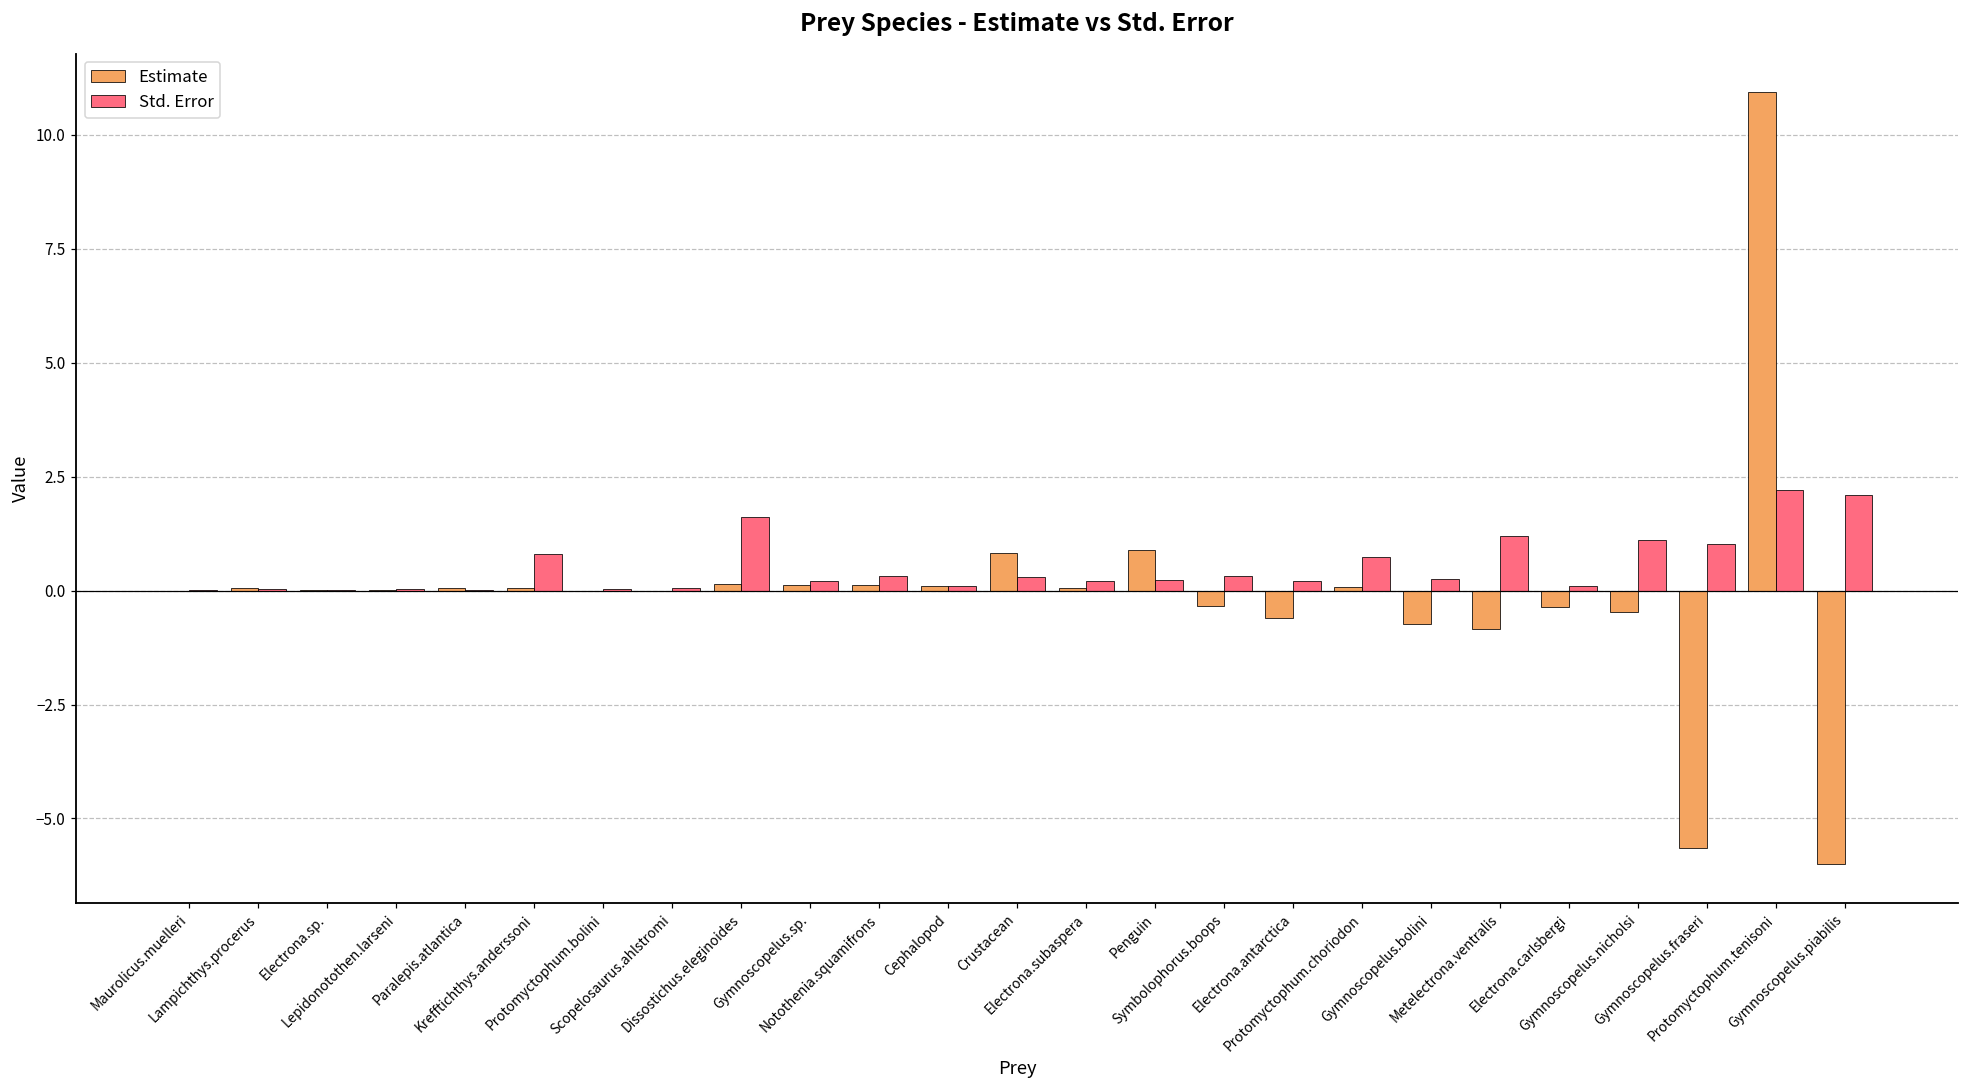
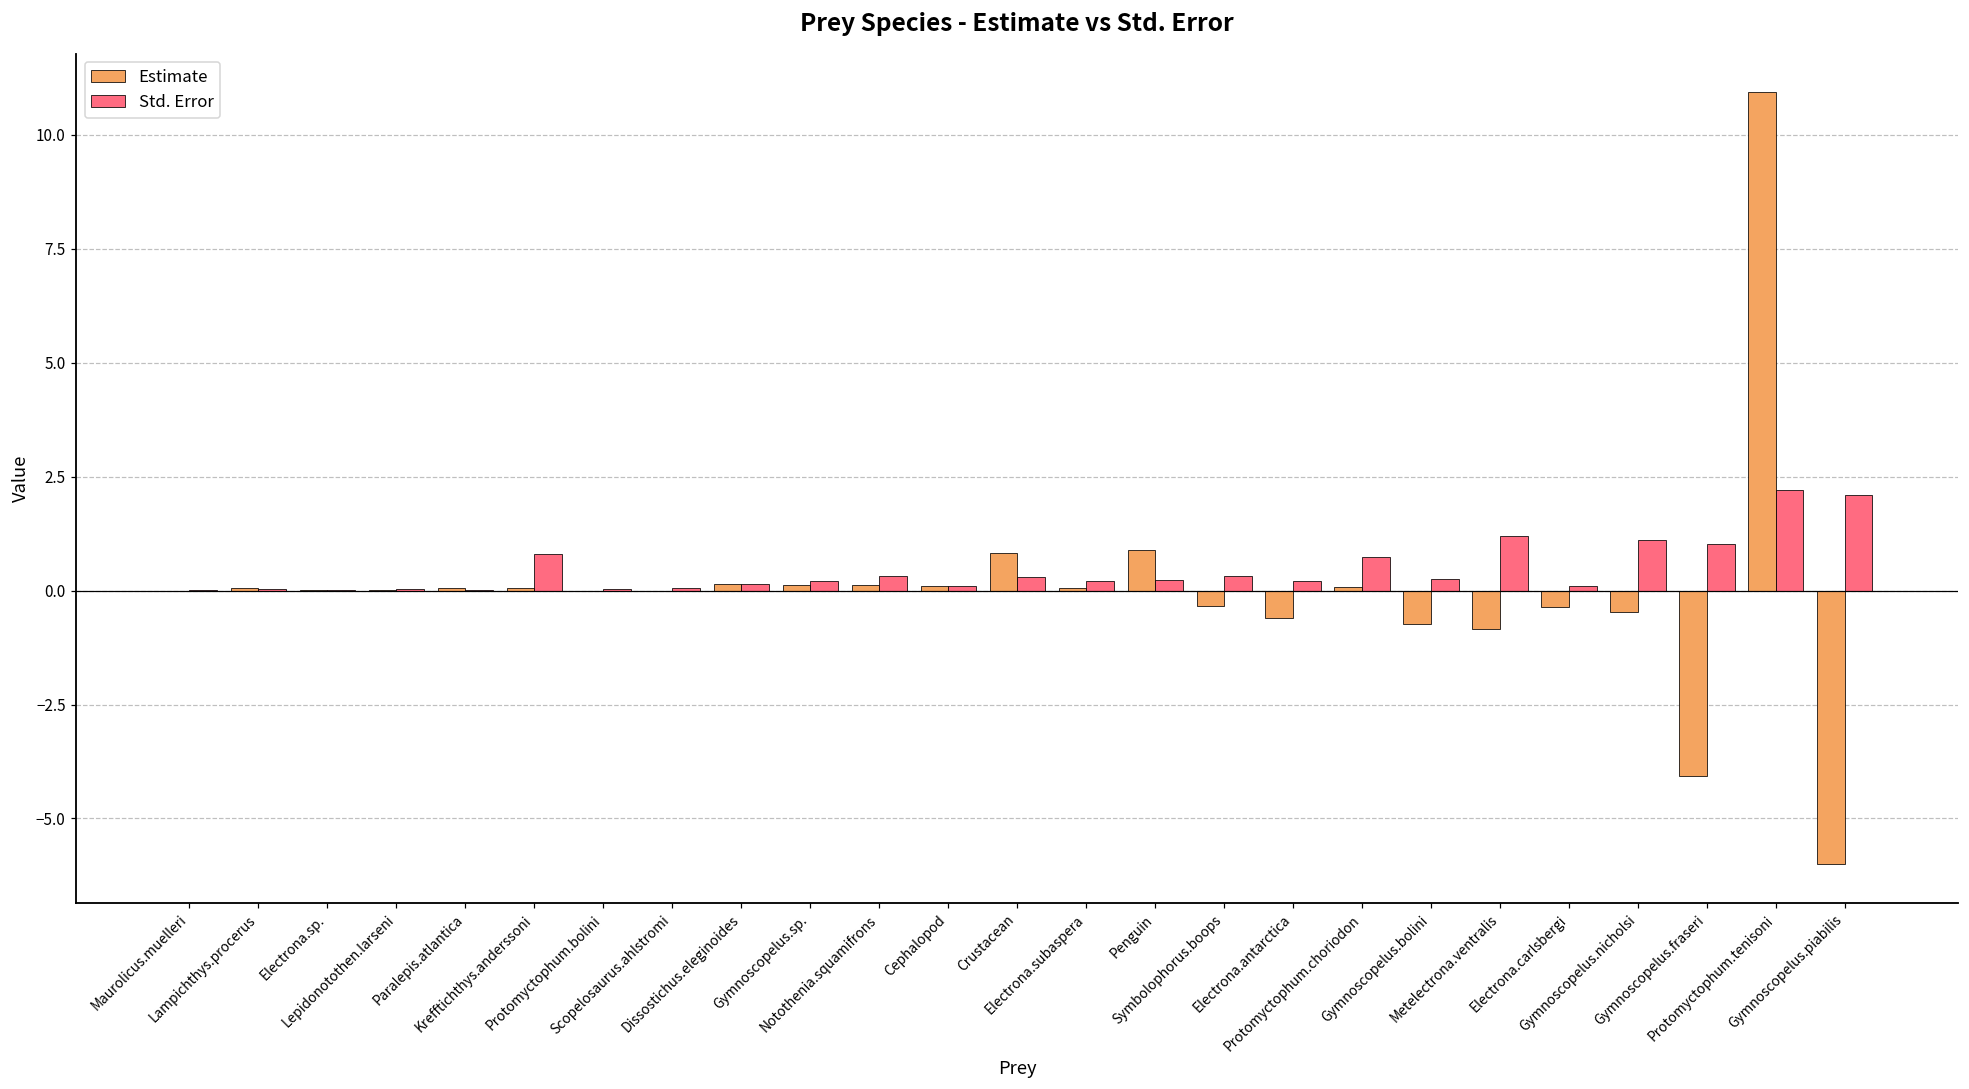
Std. Error, Dissostichus.eleginoides: 1.6 -> 0.1
Estimate, Gymnoscopelus.fraseri: -5.6 -> -4.1
